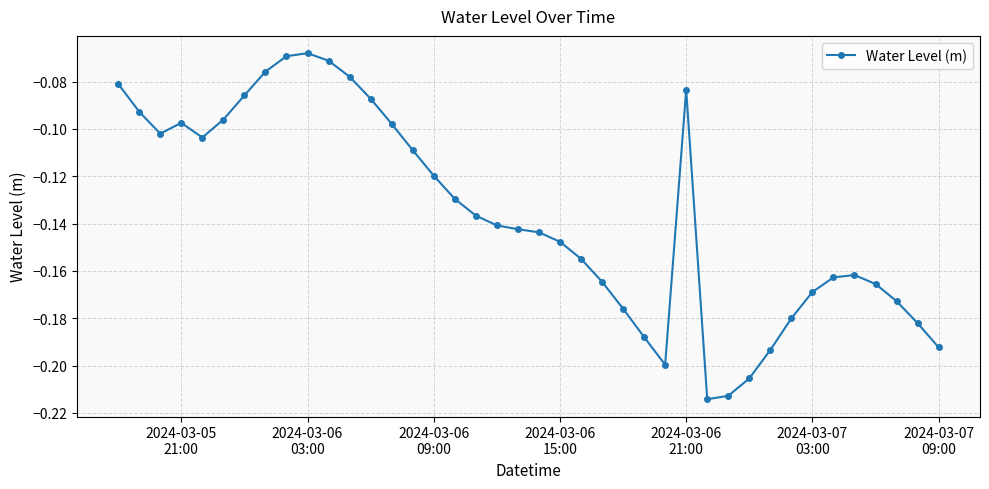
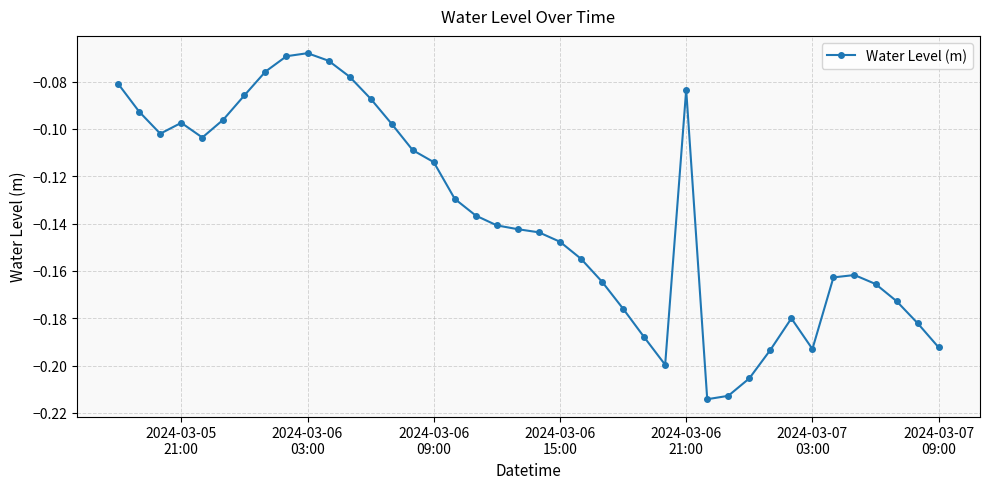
2024-03-06 09:00: -0.120 -> -0.114
2024-03-07 03:00: -0.169 -> -0.193
